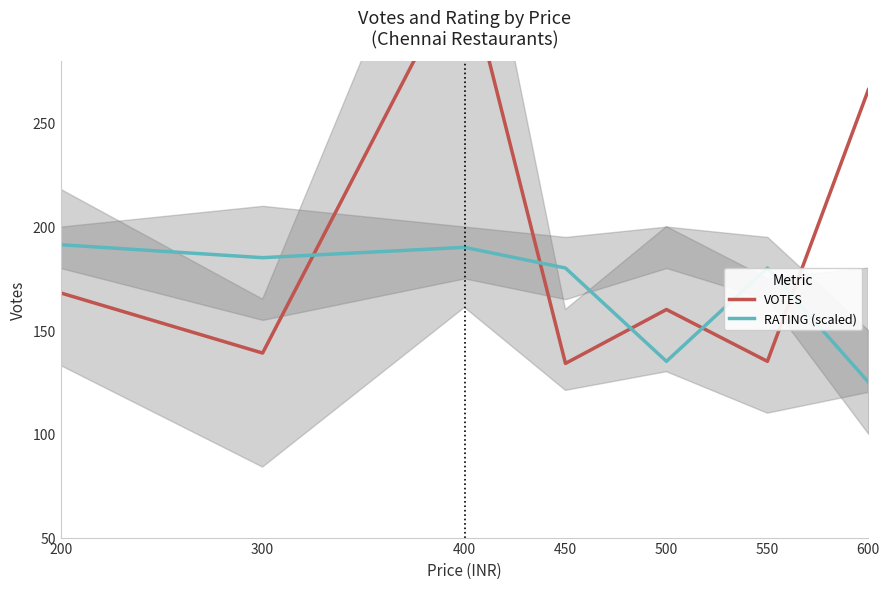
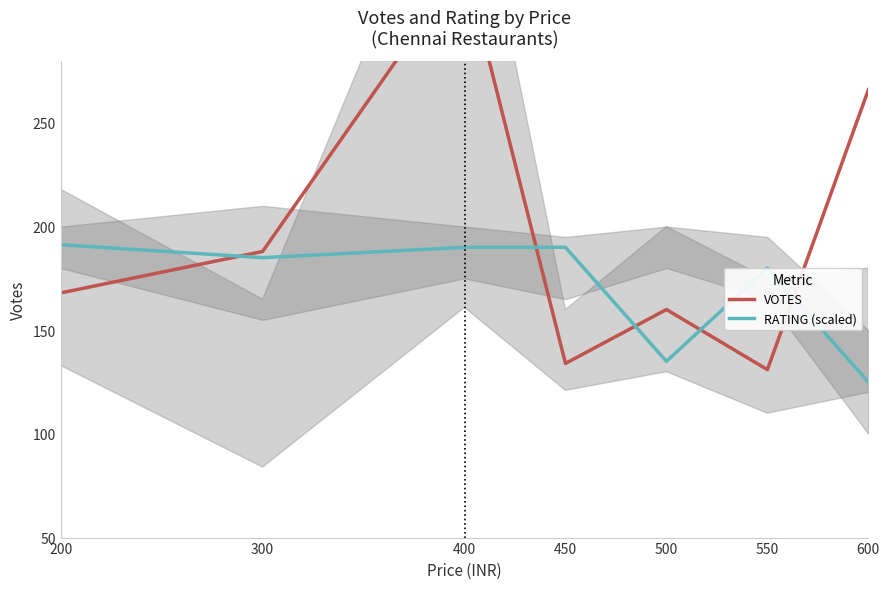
VOTES, 300: 139 -> 188
RATING (scaled), 450: 180 -> 190
VOTES, 550: 135 -> 131
